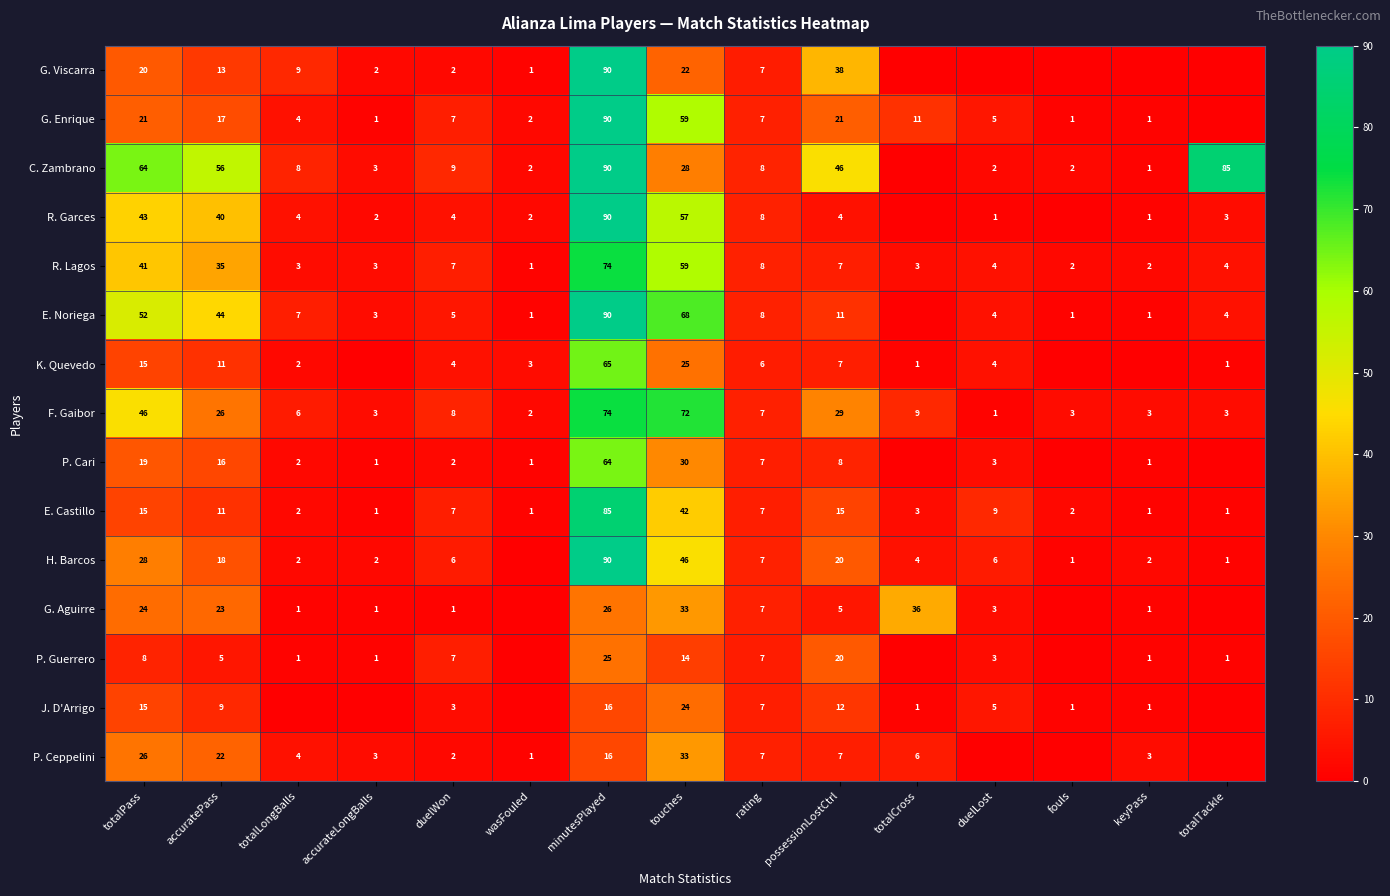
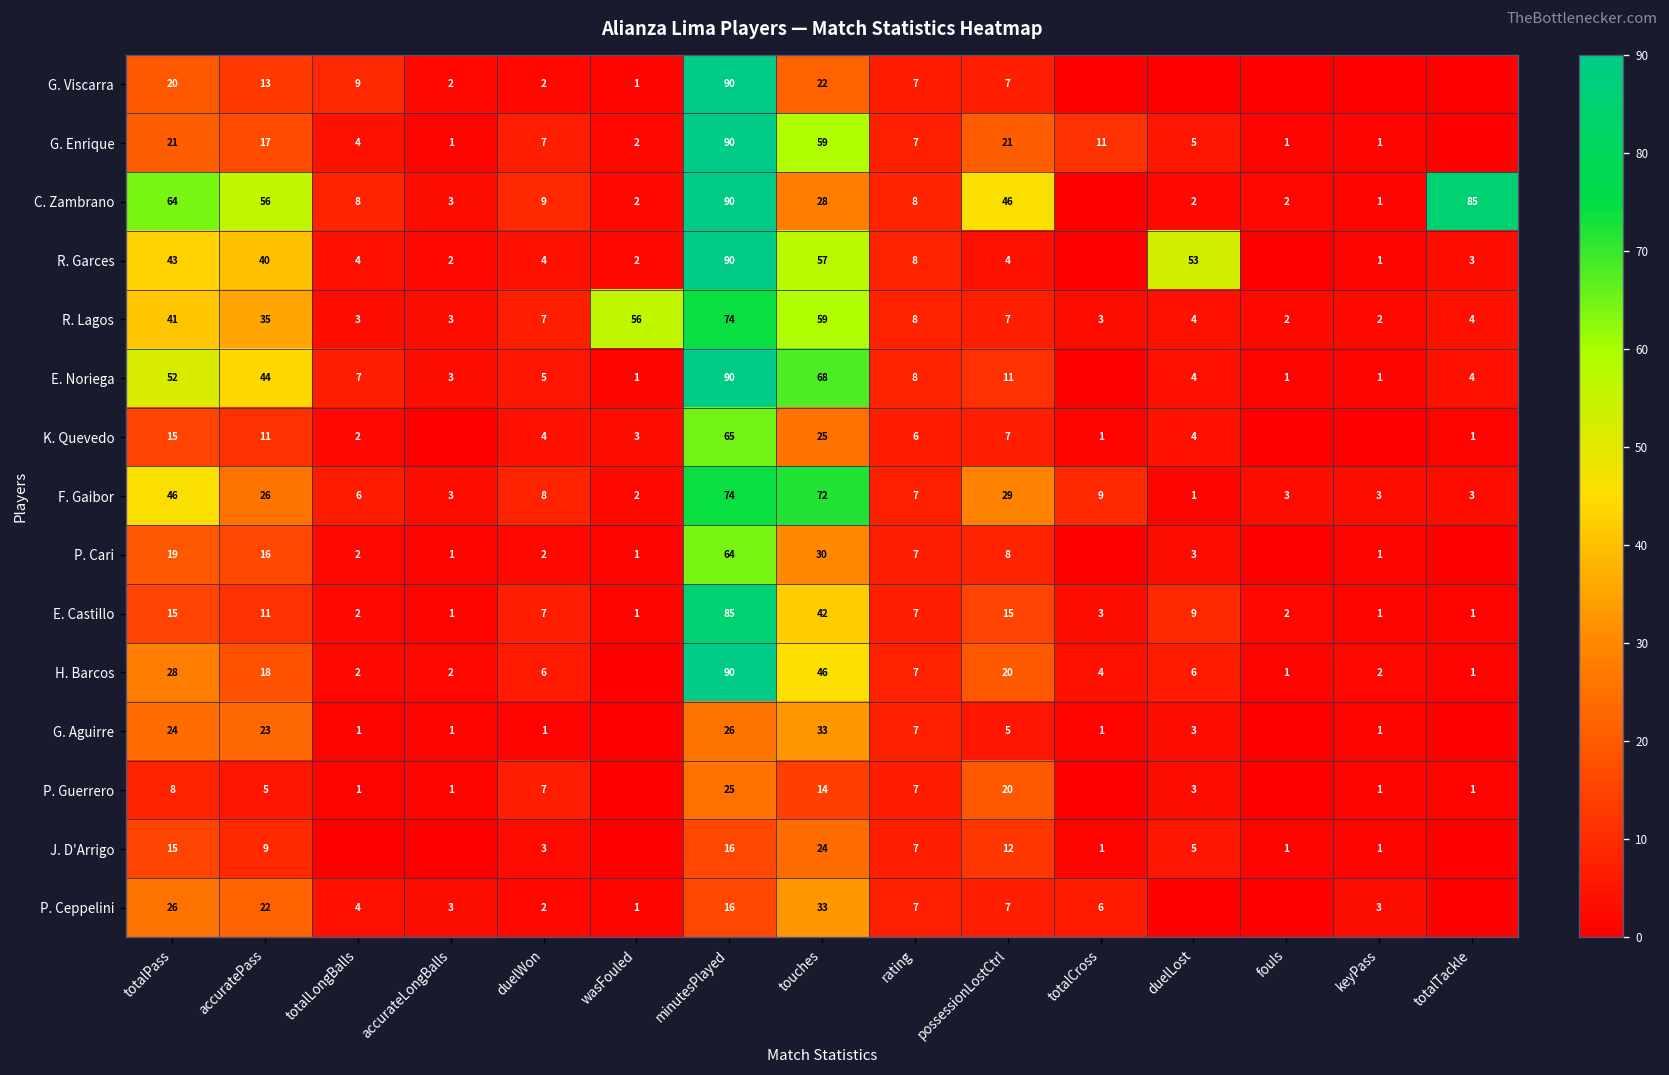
G. Viscarra, possessionLostCtrl: 38 -> 7
R. Garces, duelLost: 1 -> 53
R. Lagos, wasFouled: 1 -> 56
G. Aguirre, totalCross: 36 -> 1
